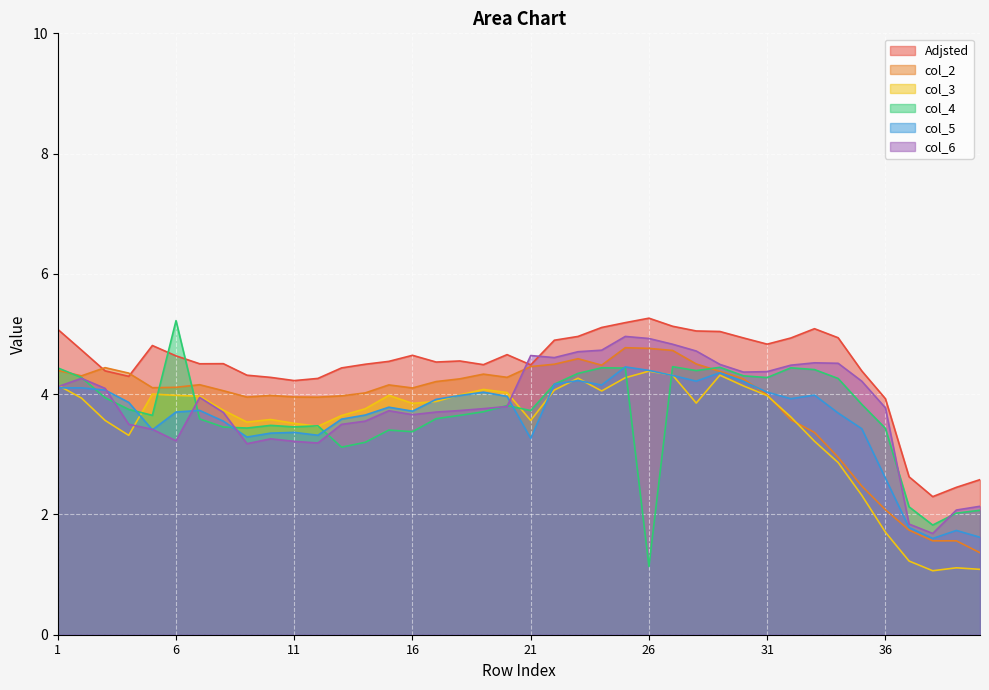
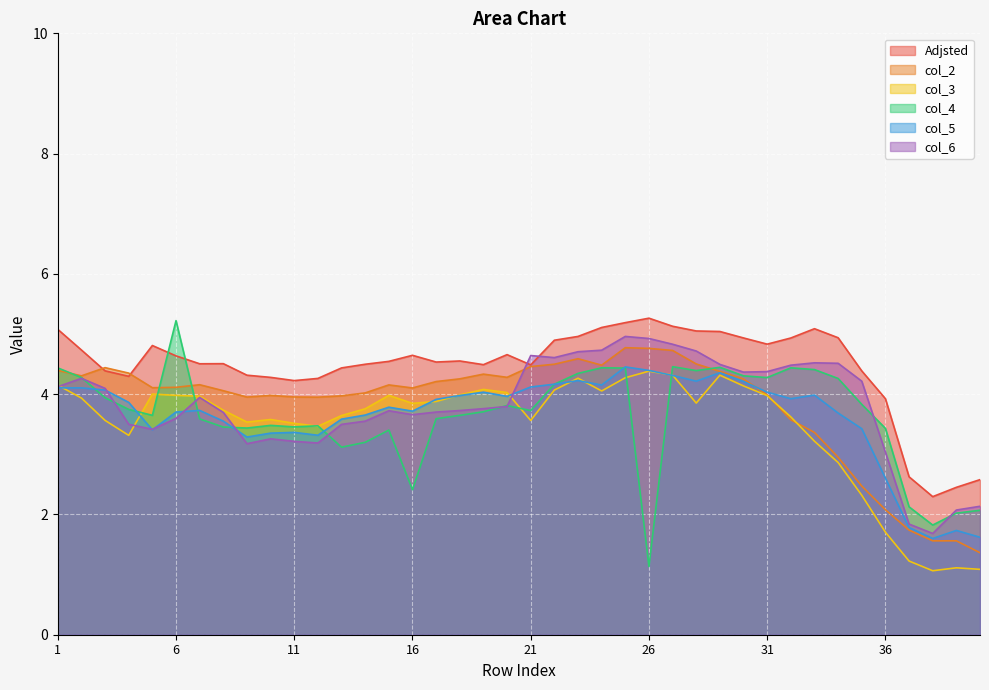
col_6, 6: 3.2 -> 3.6
col_4, 16: 3.4 -> 2.4
col_5, 21: 3.3 -> 4.1
col_6, 36: 3.8 -> 3.0
